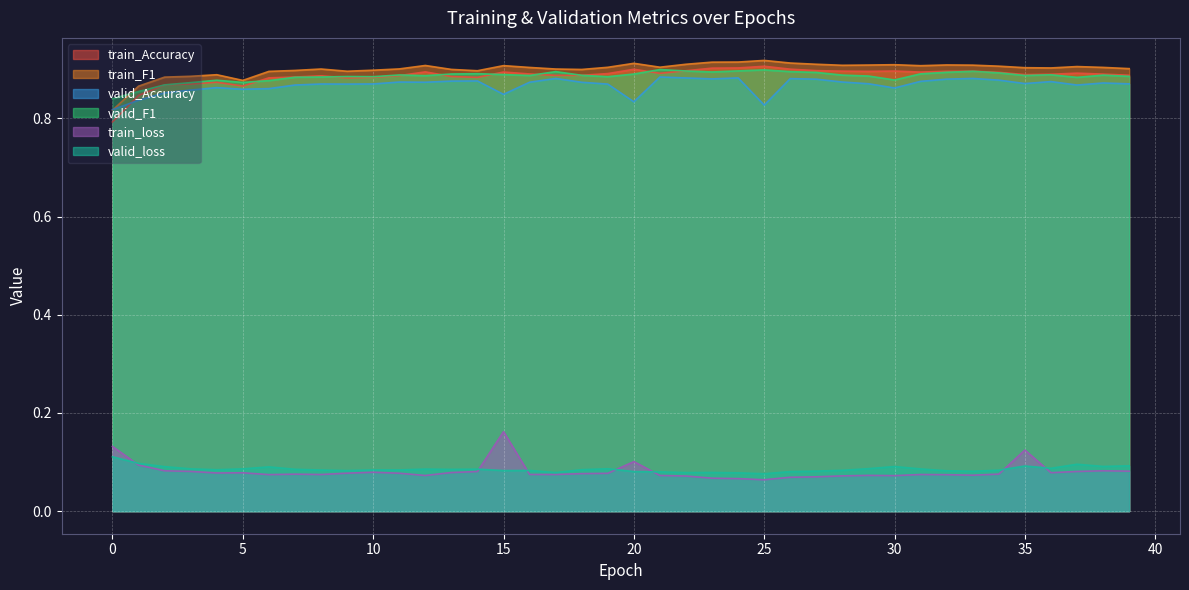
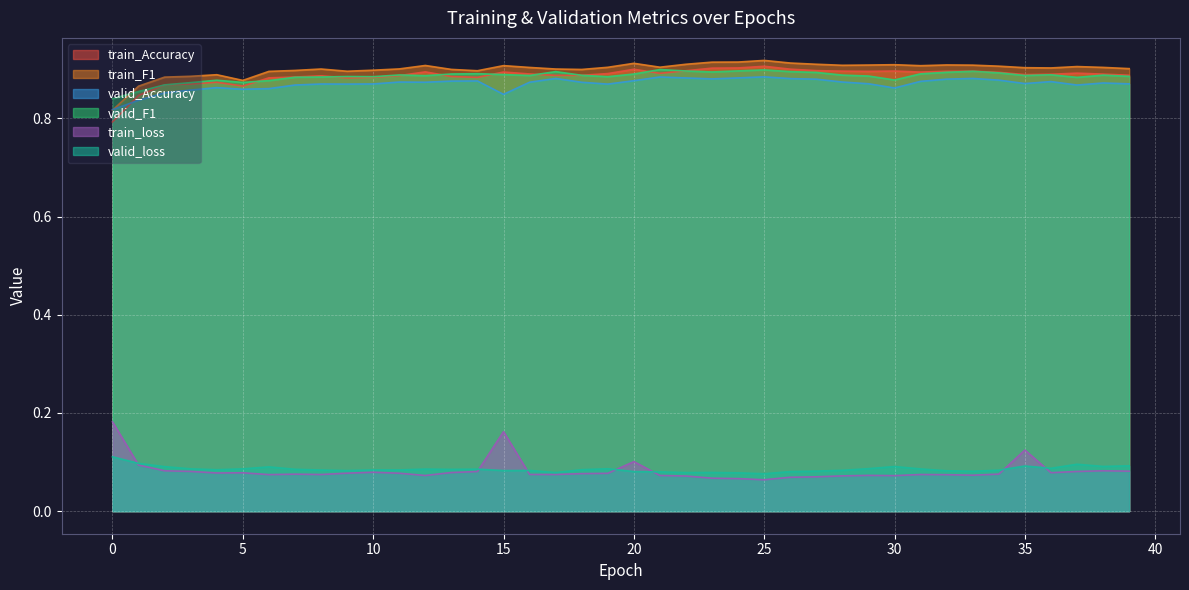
train_loss, 0: 0.13 -> 0.18
valid_Accuracy, 20: 0.83 -> 0.88
valid_Accuracy, 25: 0.83 -> 0.88
